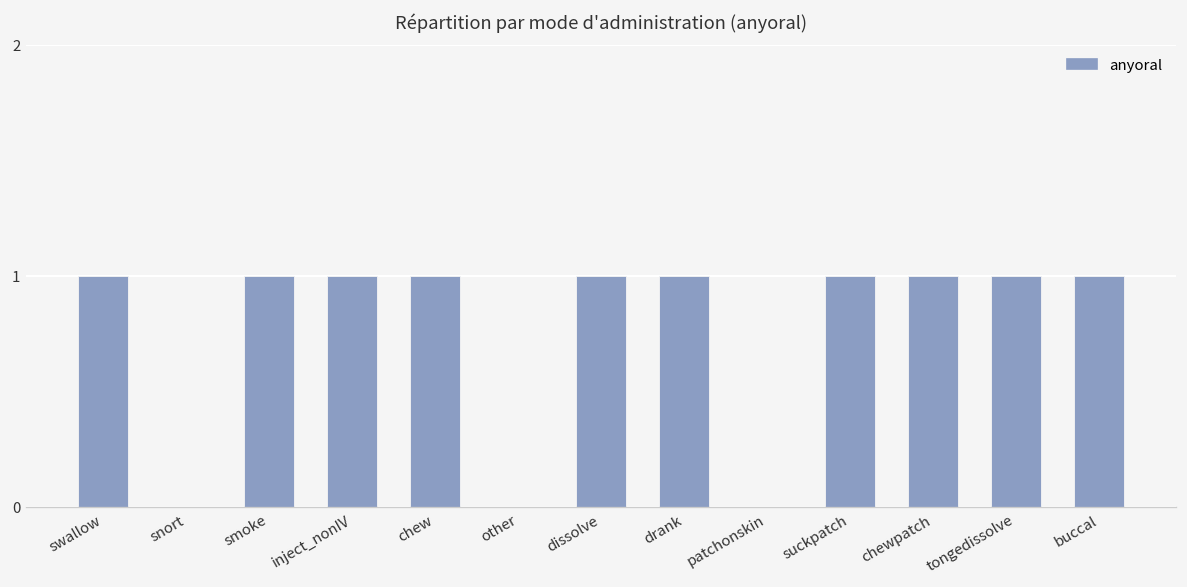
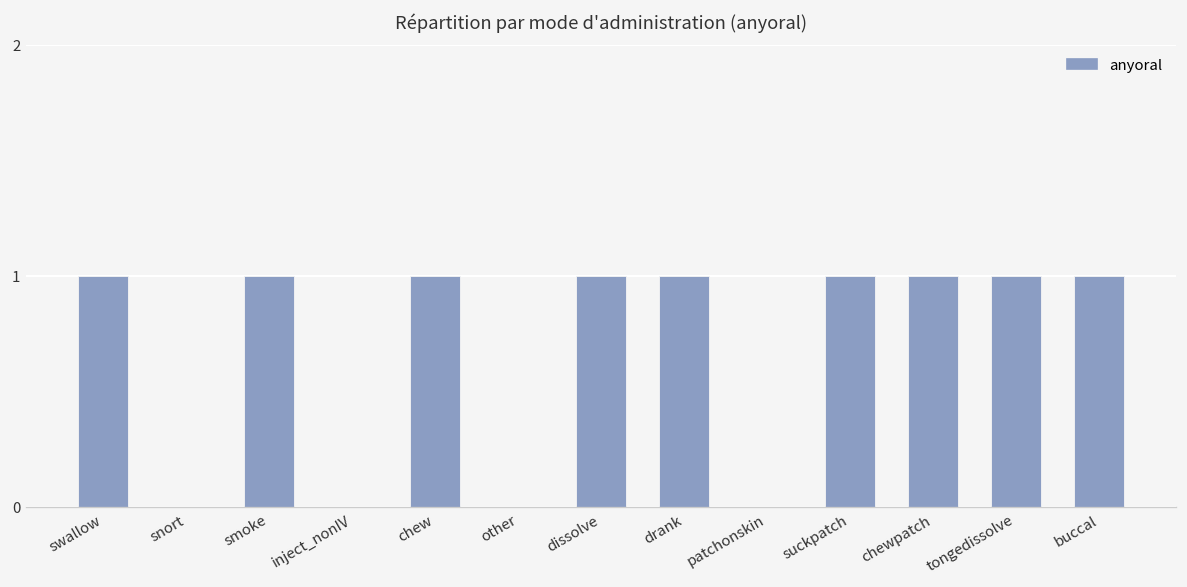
inject_nonIV: 1 -> 0
